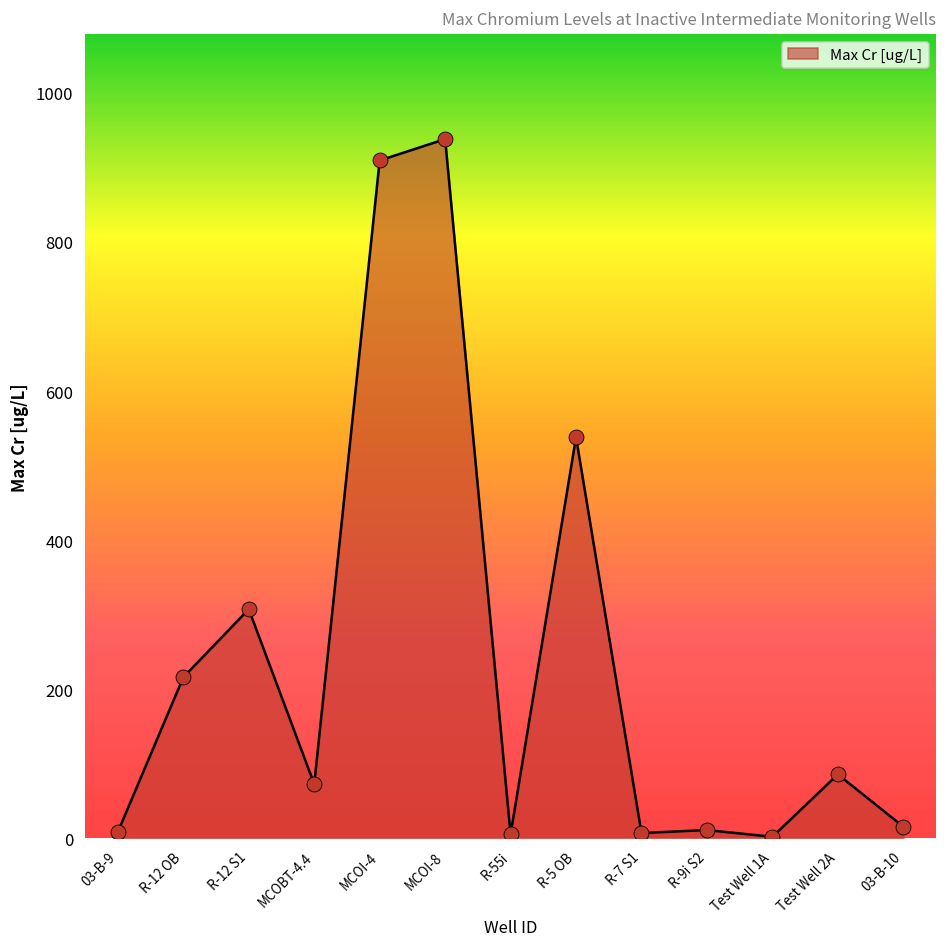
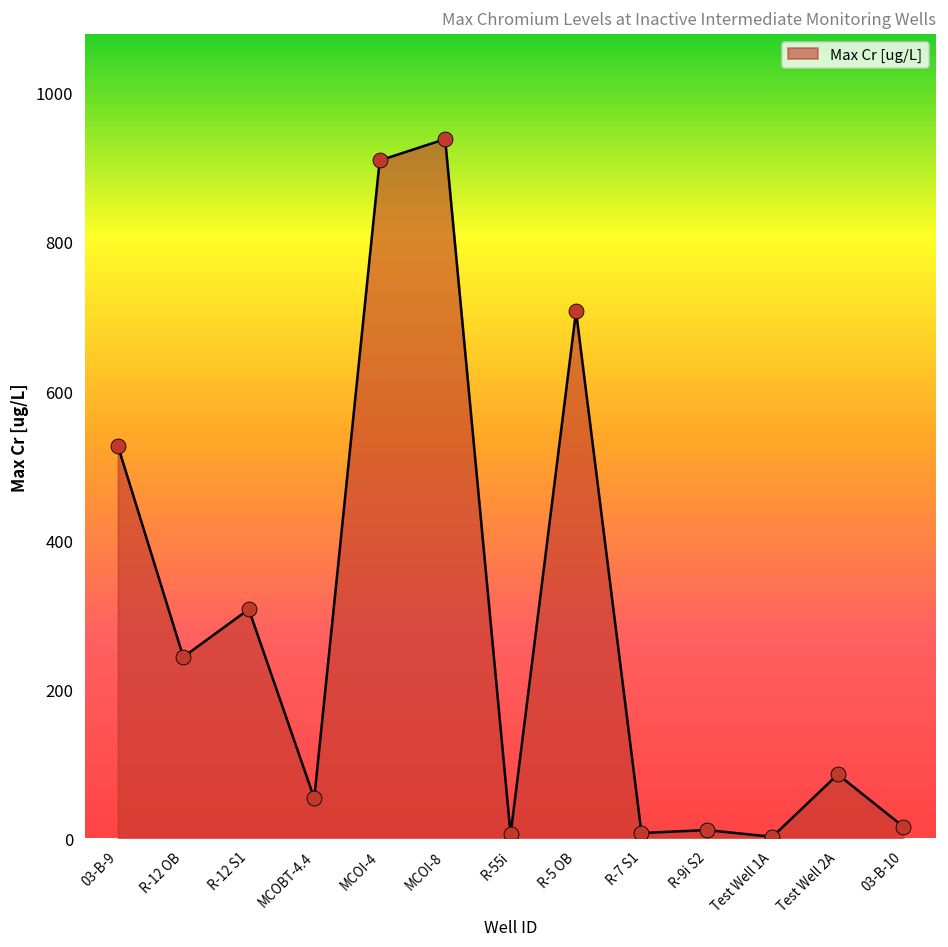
03-B-9: 10 -> 530
R-12 OB: 220 -> 240
MCOBT-4.4: 70 -> 50
R-5 OB: 540 -> 710
